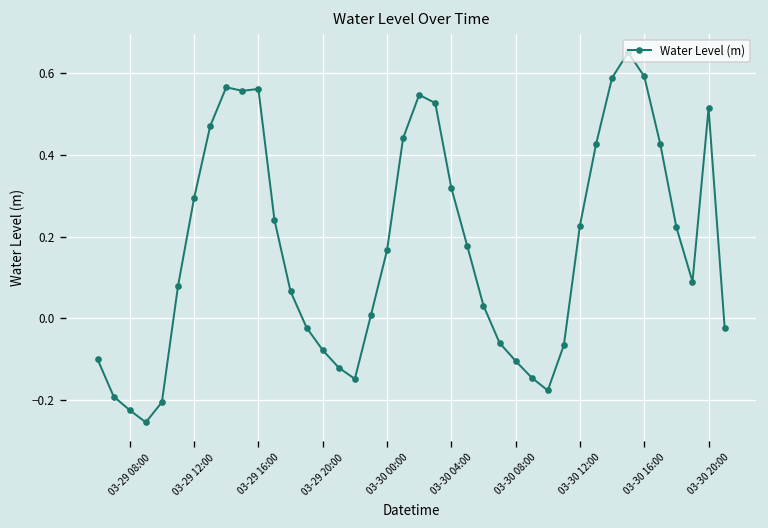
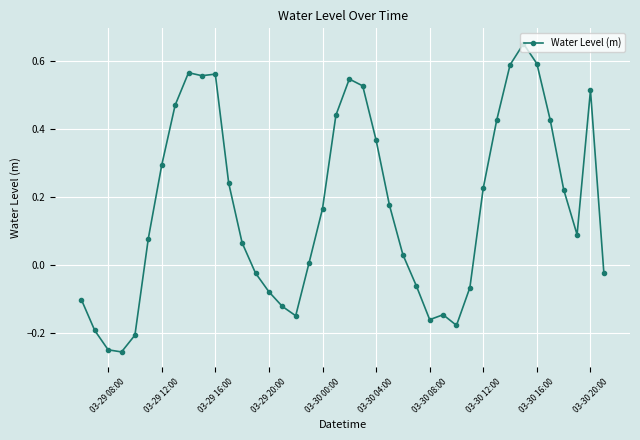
03-29 08:00: -0.23 -> -0.25
03-30 04:00: 0.32 -> 0.37
03-30 08:00: -0.10 -> -0.16
